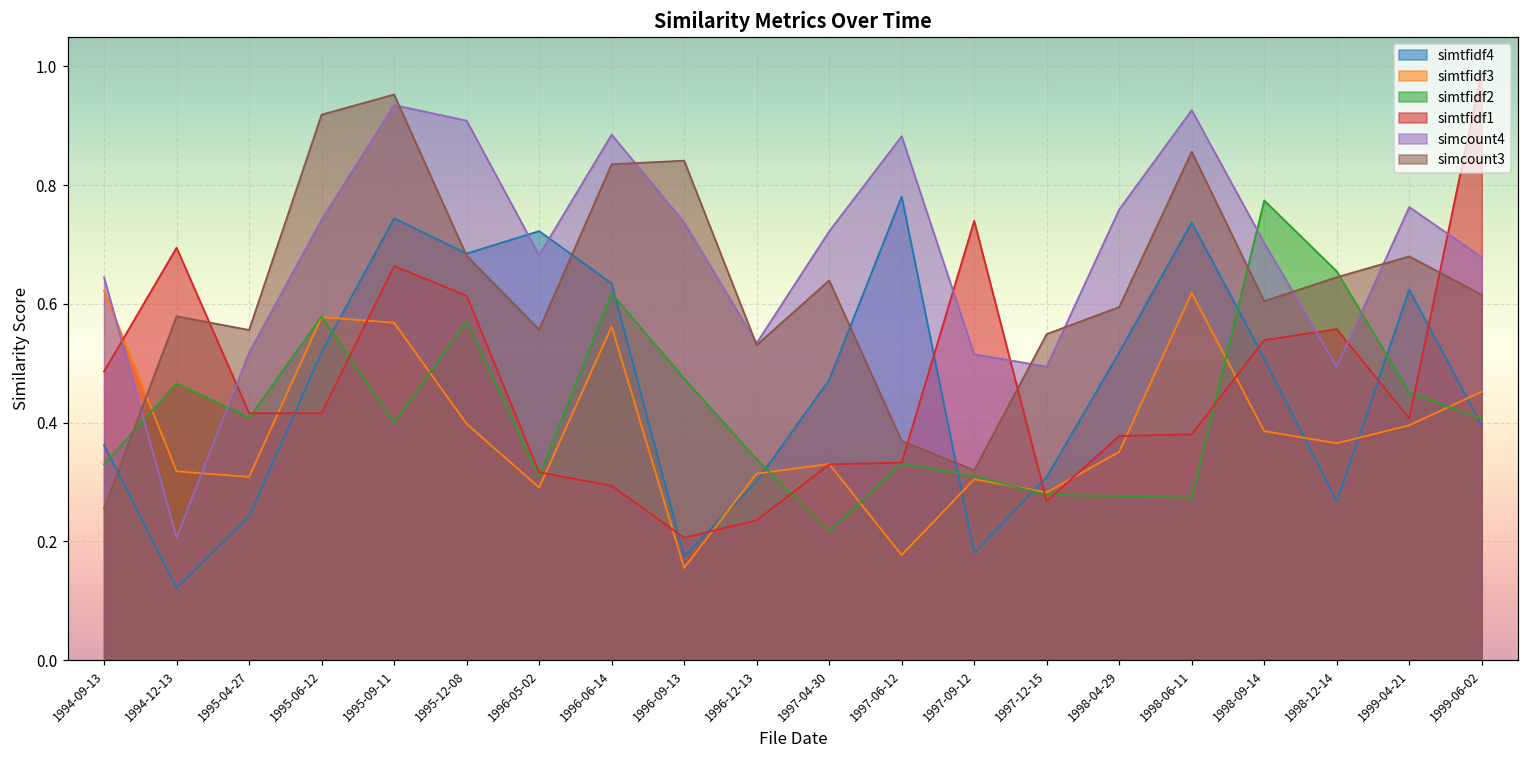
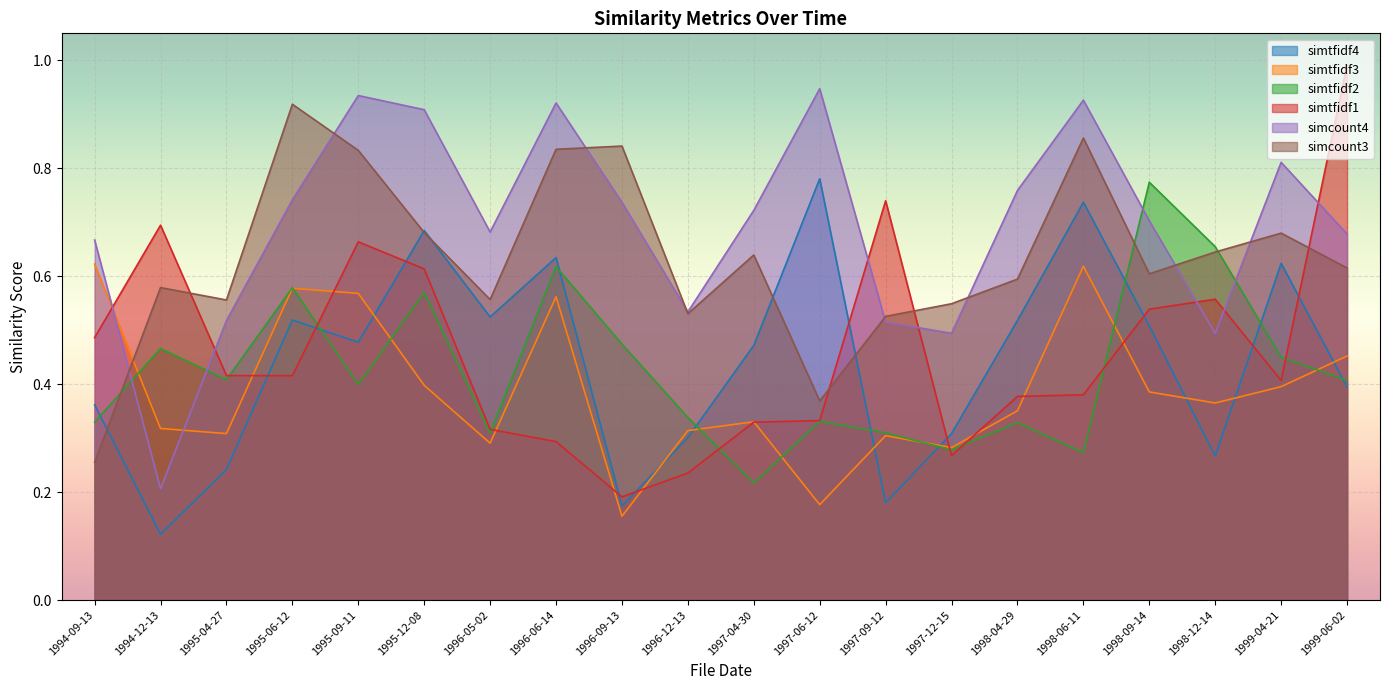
simcount4, 1994-09-13: 0.64 -> 0.67
simtfidf4, 1995-09-11: 0.74 -> 0.48
simcount3, 1995-09-11: 0.95 -> 0.83
simtfidf4, 1996-05-02: 0.72 -> 0.52
simcount4, 1996-06-14: 0.88 -> 0.92
simtfidf1, 1996-09-13: 0.21 -> 0.19
simcount4, 1997-06-12: 0.88 -> 0.95
simcount3, 1997-09-12: 0.32 -> 0.53
simtfidf2, 1998-04-29: 0.28 -> 0.33
simcount4, 1999-04-21: 0.76 -> 0.81
